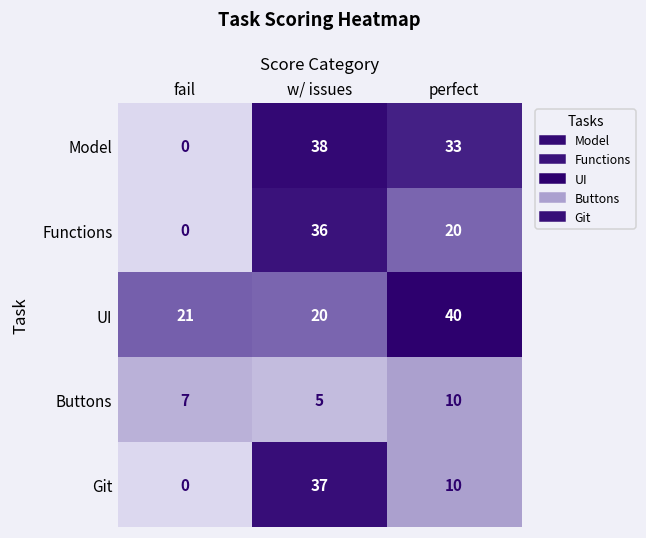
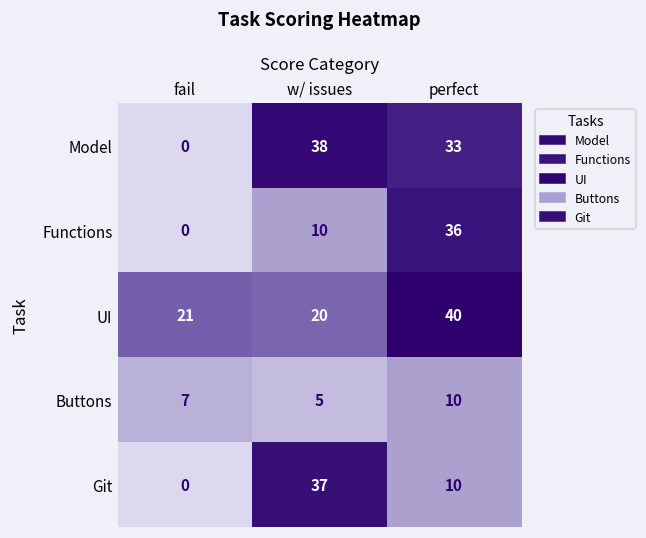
Functions, w/ issues: 36 -> 10
Functions, perfect: 20 -> 36
